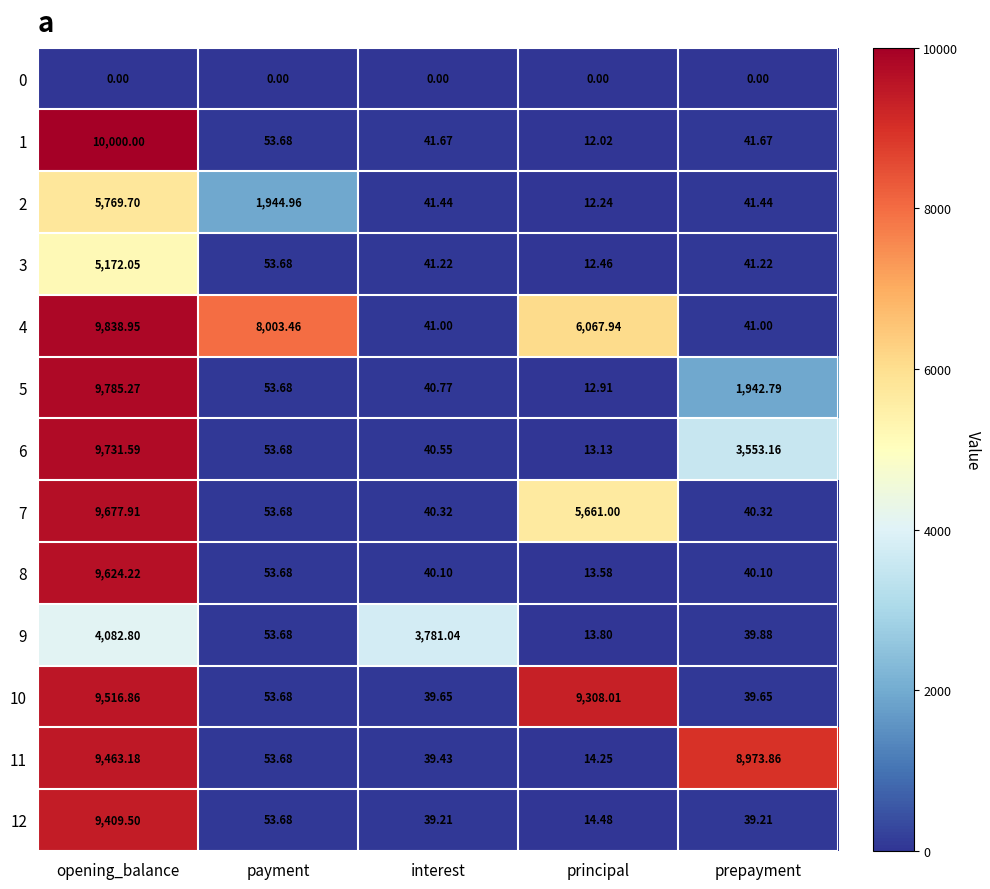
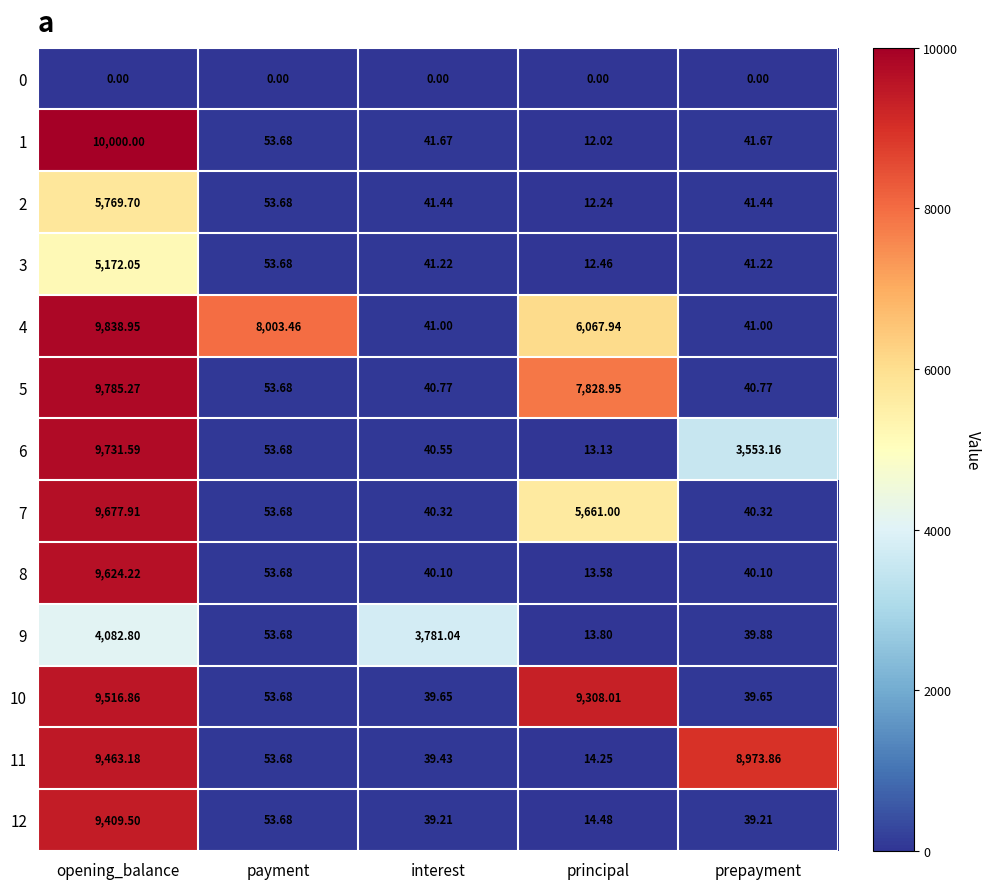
2, payment: 1,944.96 -> 53.68
5, principal: 12.91 -> 7,828.95
5, prepayment: 1,942.79 -> 40.77
